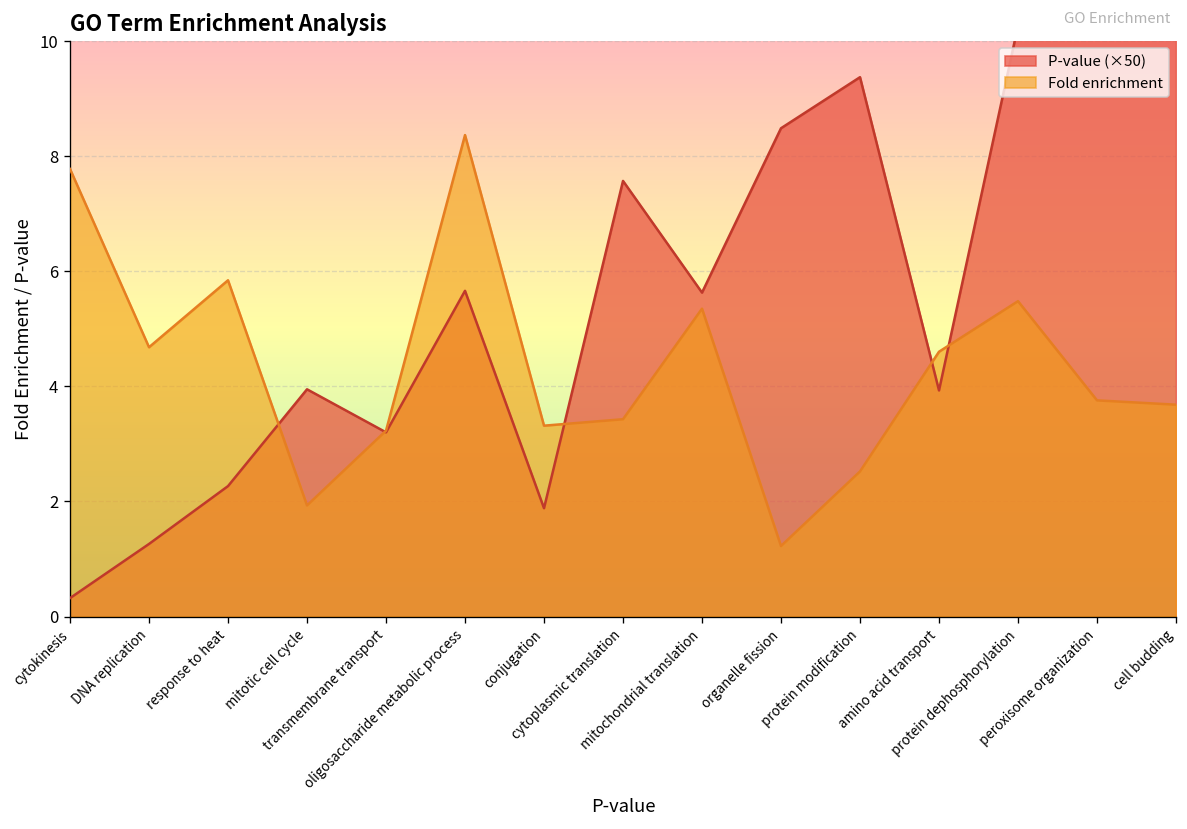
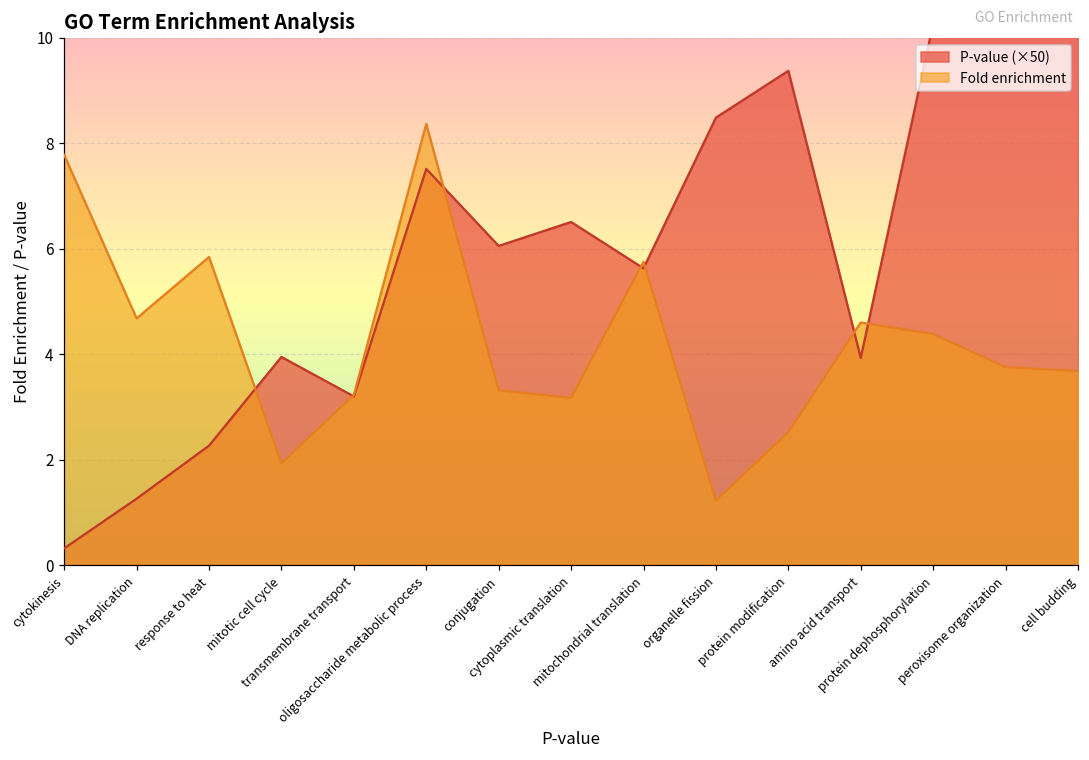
P-value (×50), oligosaccharide metabolic process: 5.7 -> 7.5
P-value (×50), conjugation: 1.9 -> 6.1
P-value (×50), cytoplasmic translation: 7.6 -> 6.5
Fold enrichment, cytoplasmic translation: 3.4 -> 3.2
Fold enrichment, mitochondrial translation: 5.3 -> 5.8
Fold enrichment, protein dephosphorylation: 5.5 -> 4.4
